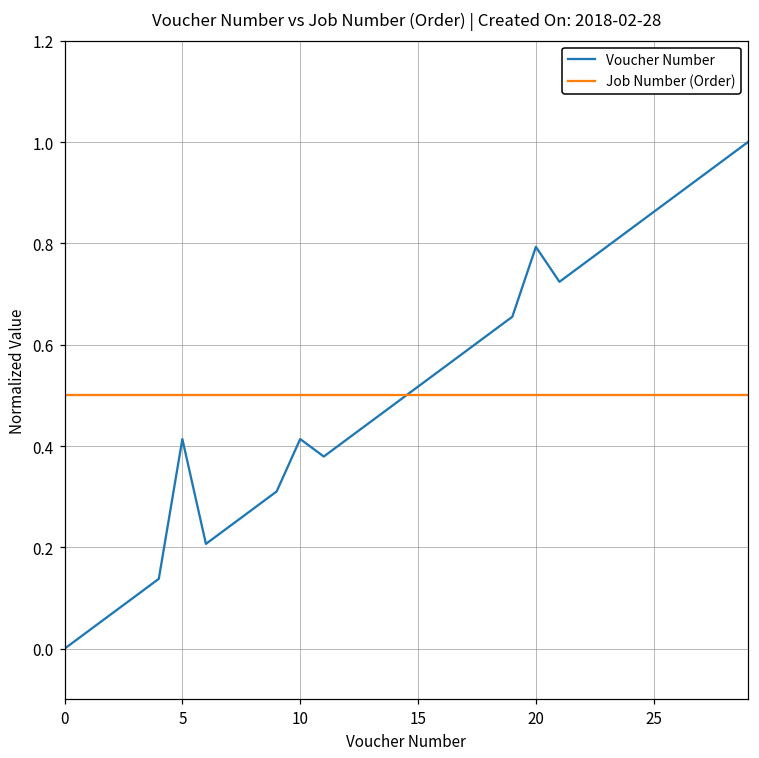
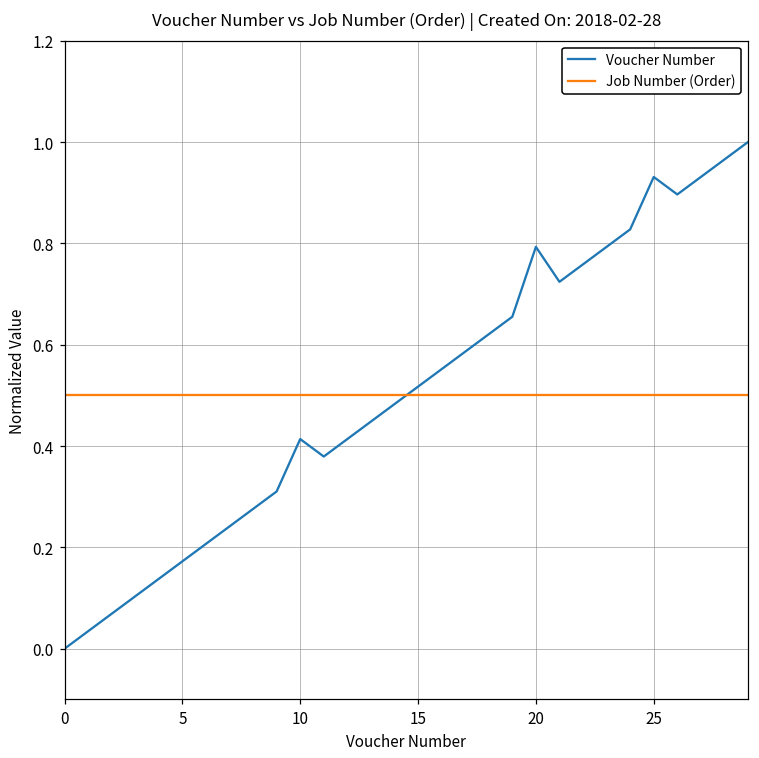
Voucher Number, 5: 0.41 -> 0.17
Voucher Number, 25: 0.86 -> 0.93
